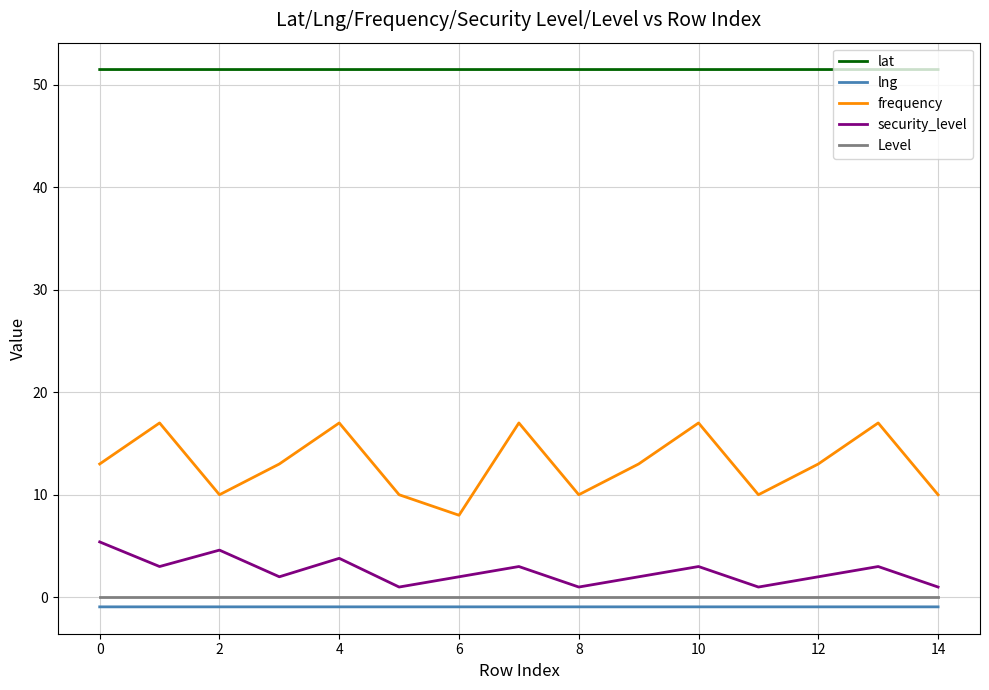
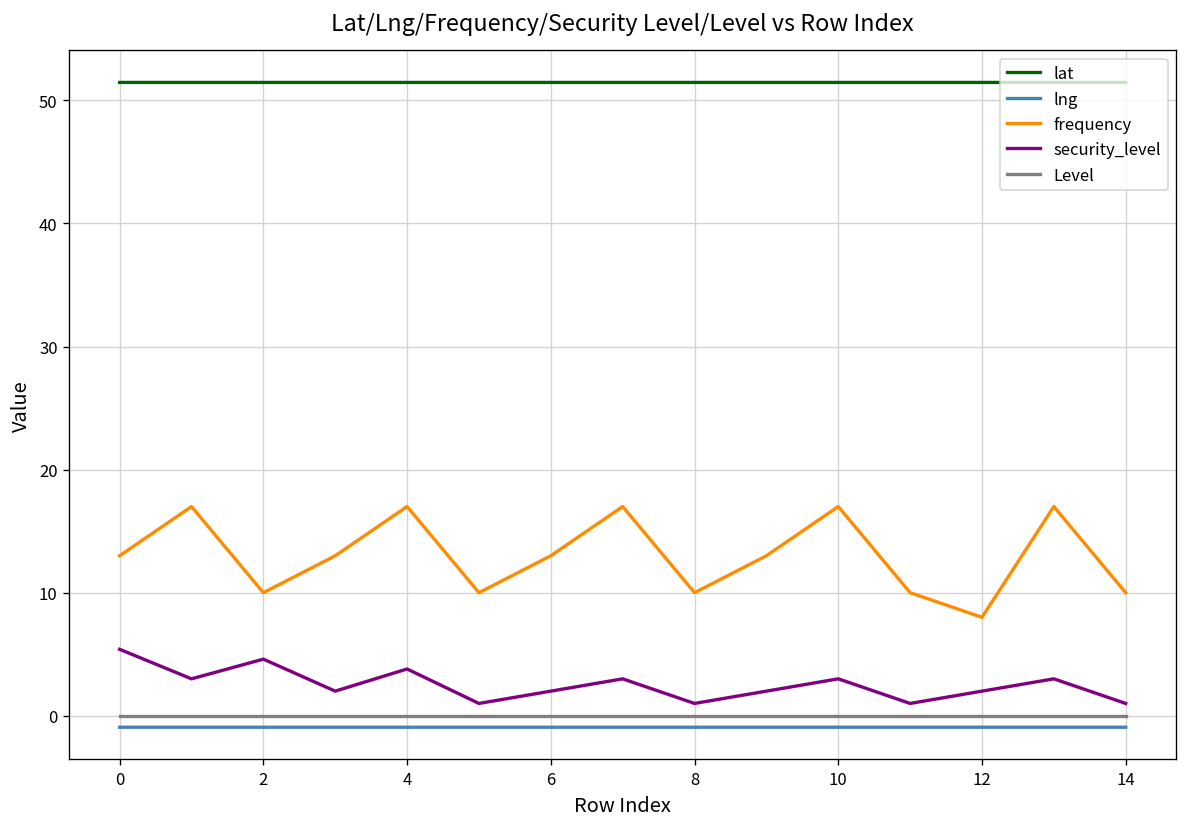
frequency, 6: 8 -> 13
frequency, 12: 13 -> 8
